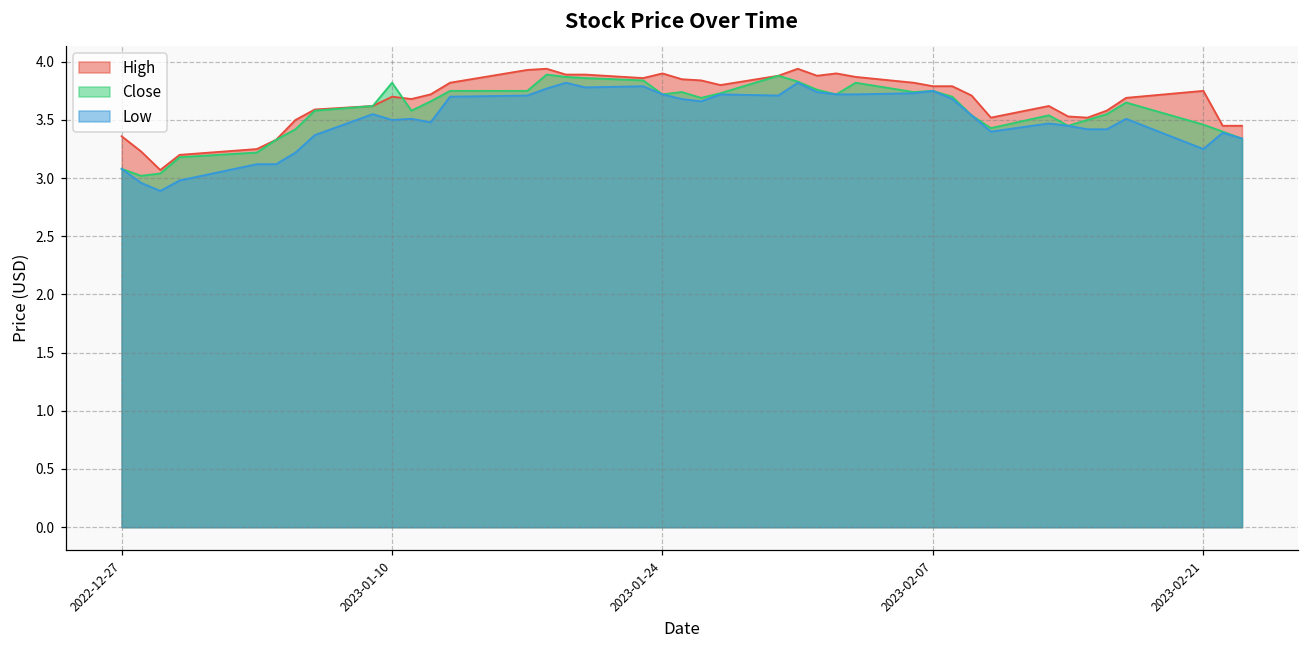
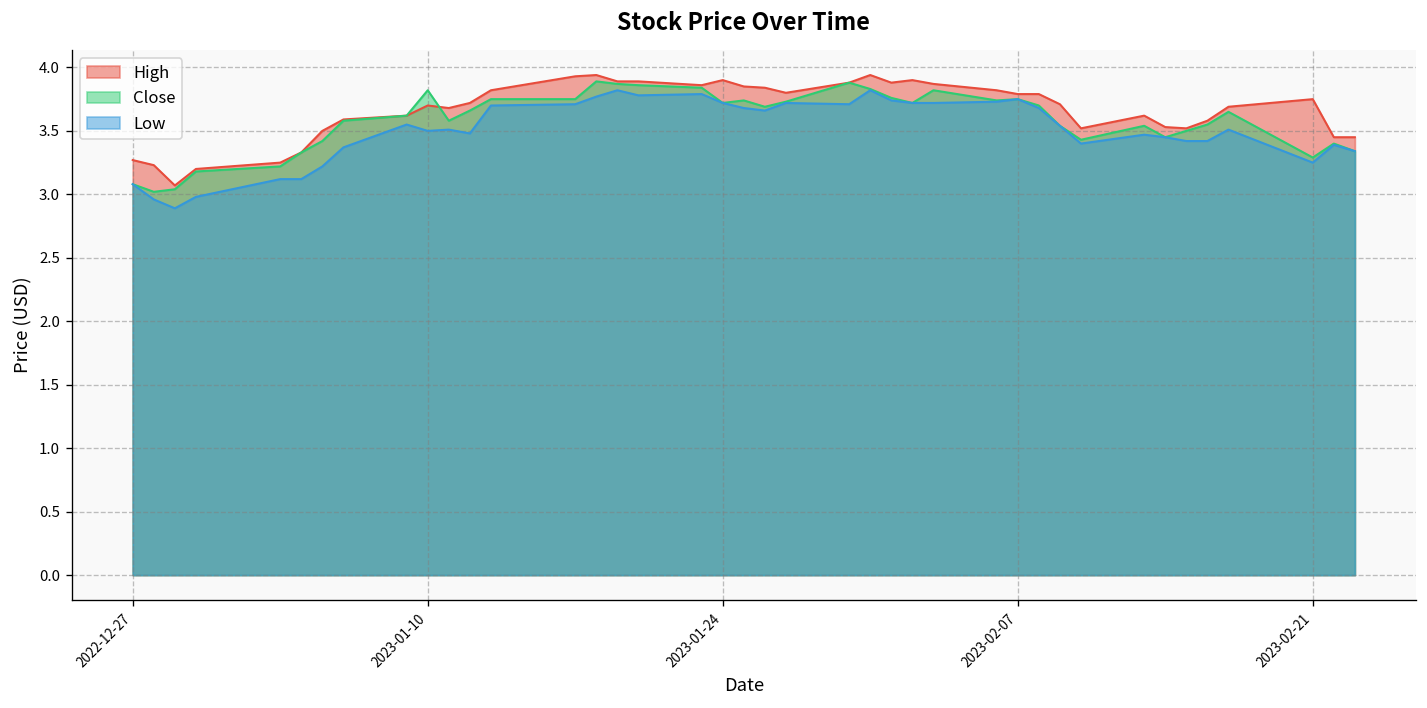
High, 2022-12-27: 3.36 -> 3.27
Close, 2023-02-21: 3.46 -> 3.29
